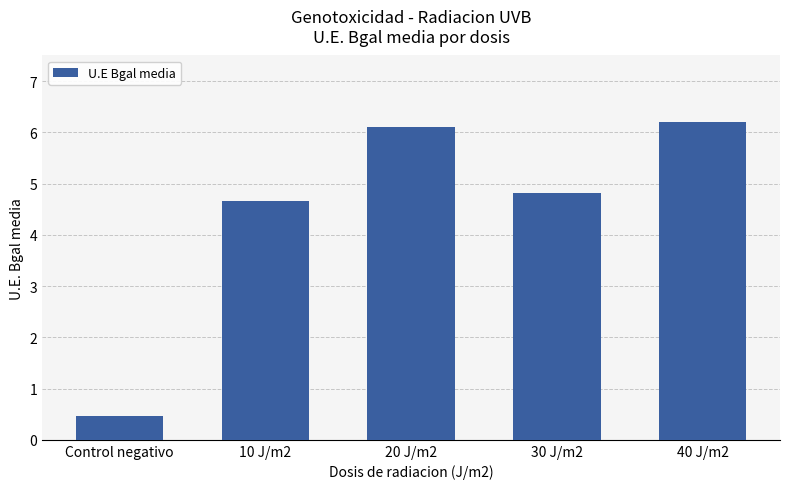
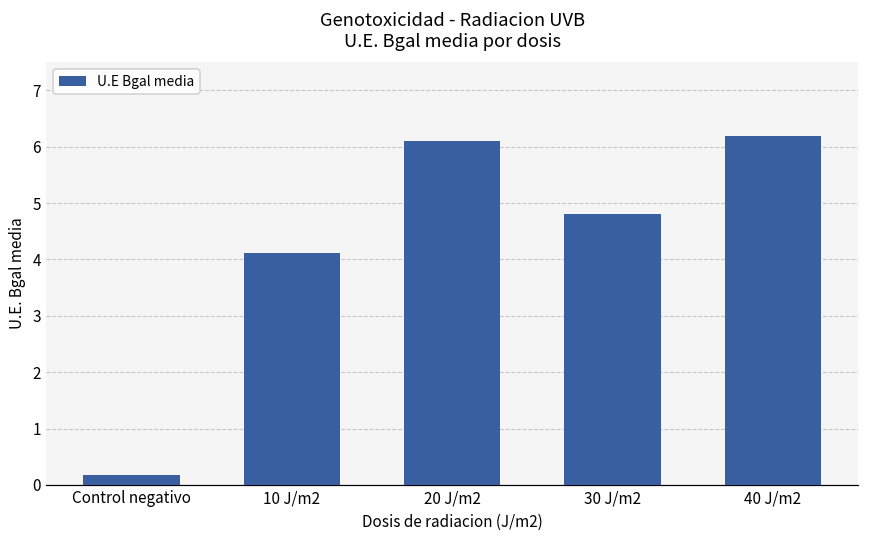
Control negativo: 0.5 -> 0.2
10 J/m2: 4.7 -> 4.1
